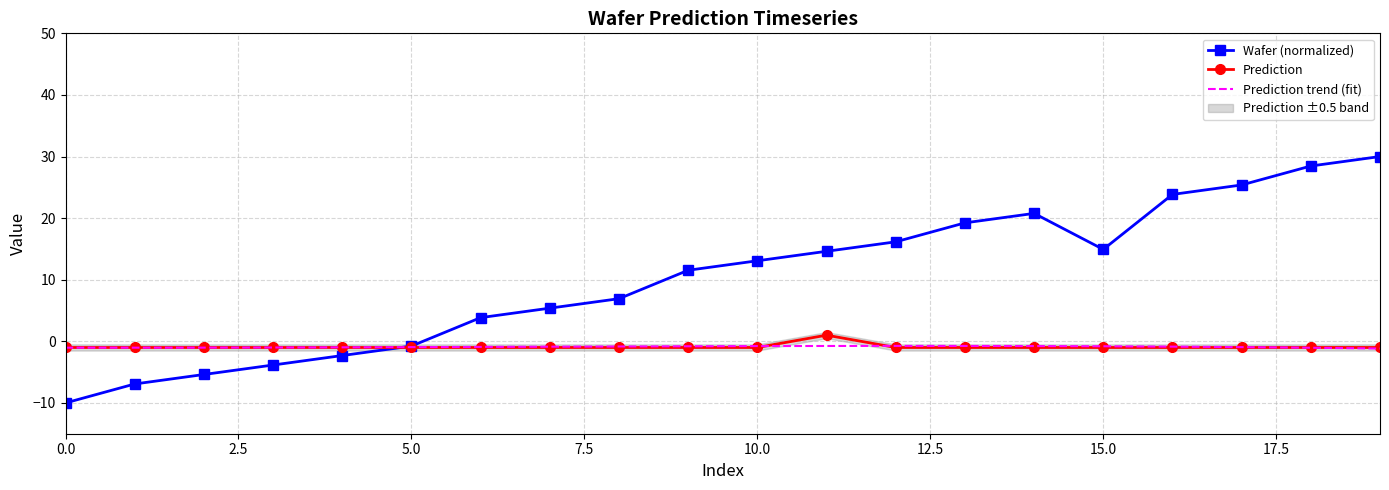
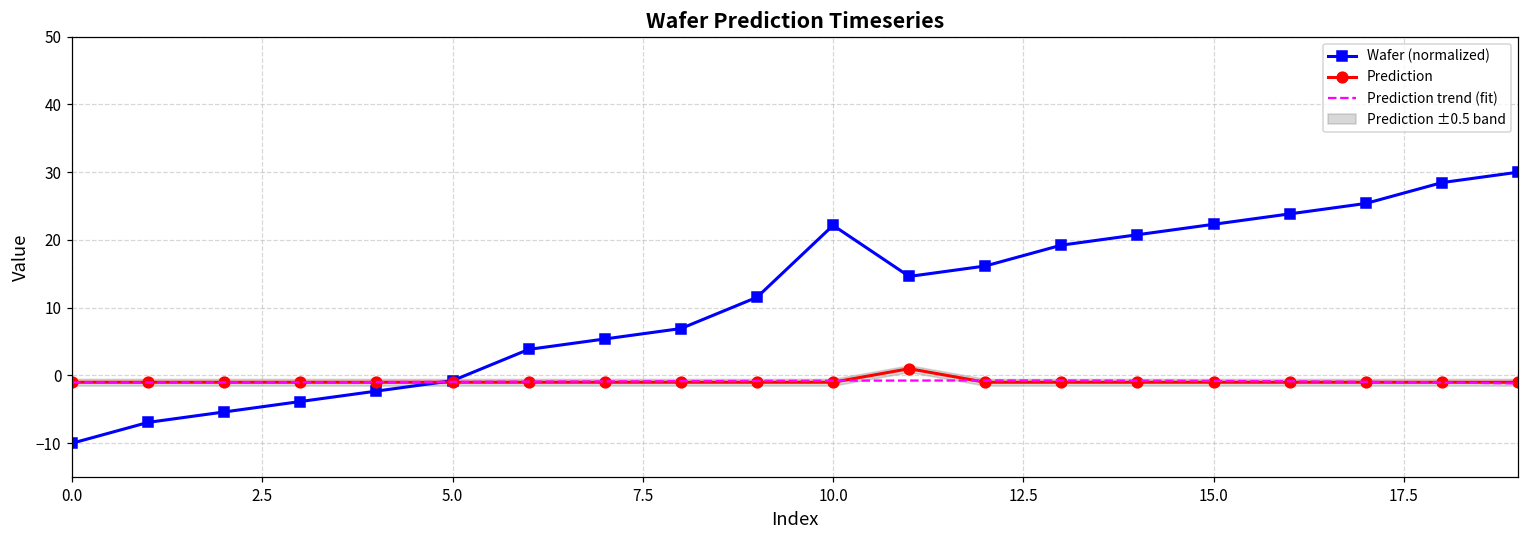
Wafer (normalized), 10.0: 13 -> 22
Wafer (normalized), 15.0: 15 -> 22
